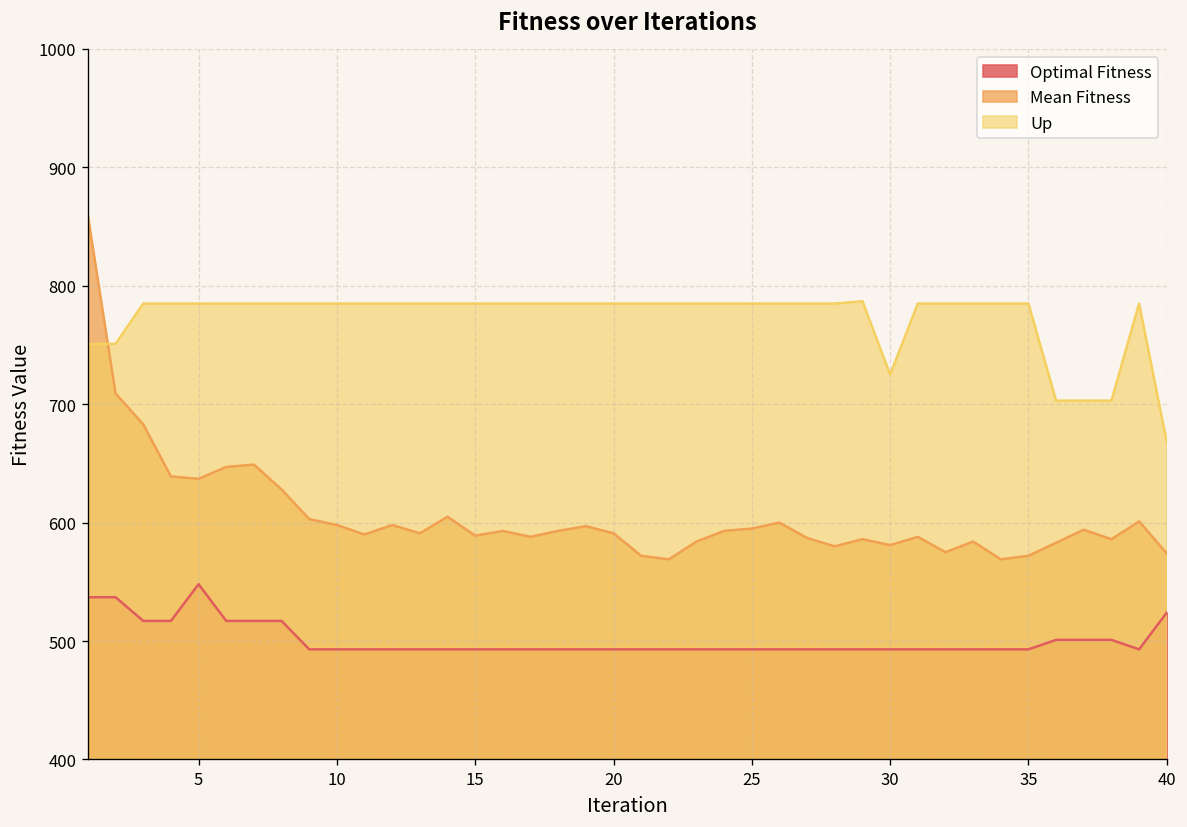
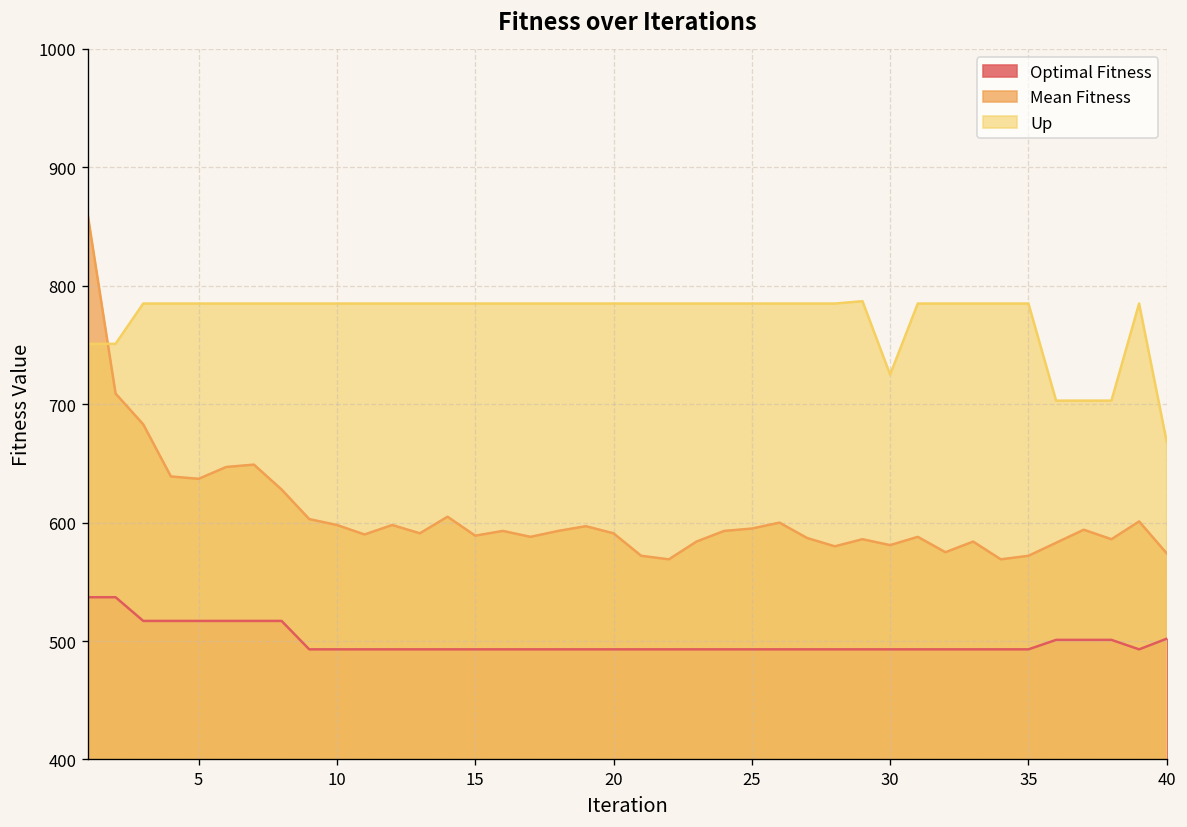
Optimal Fitness, 5: 550 -> 520
Optimal Fitness, 40: 520 -> 500
